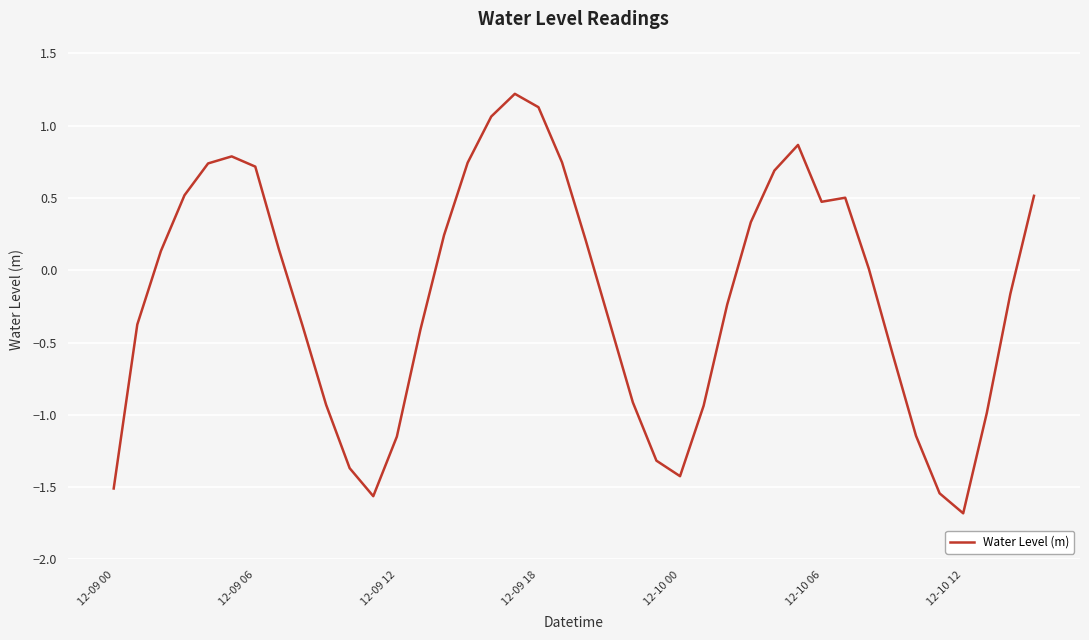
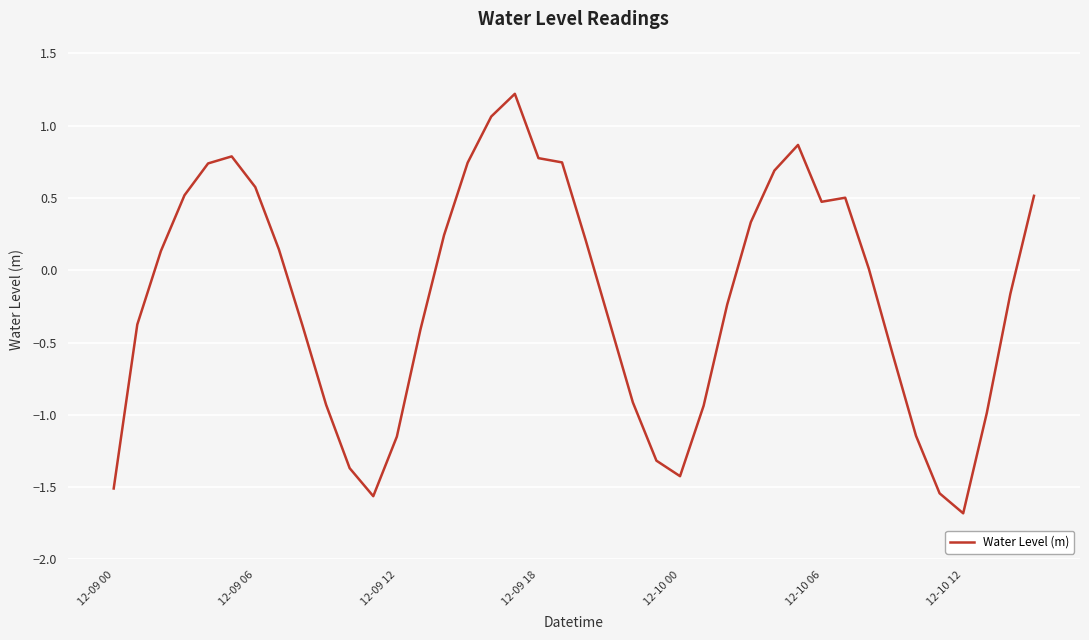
12-09 06: 0.72 -> 0.57
12-09 18: 1.13 -> 0.78
